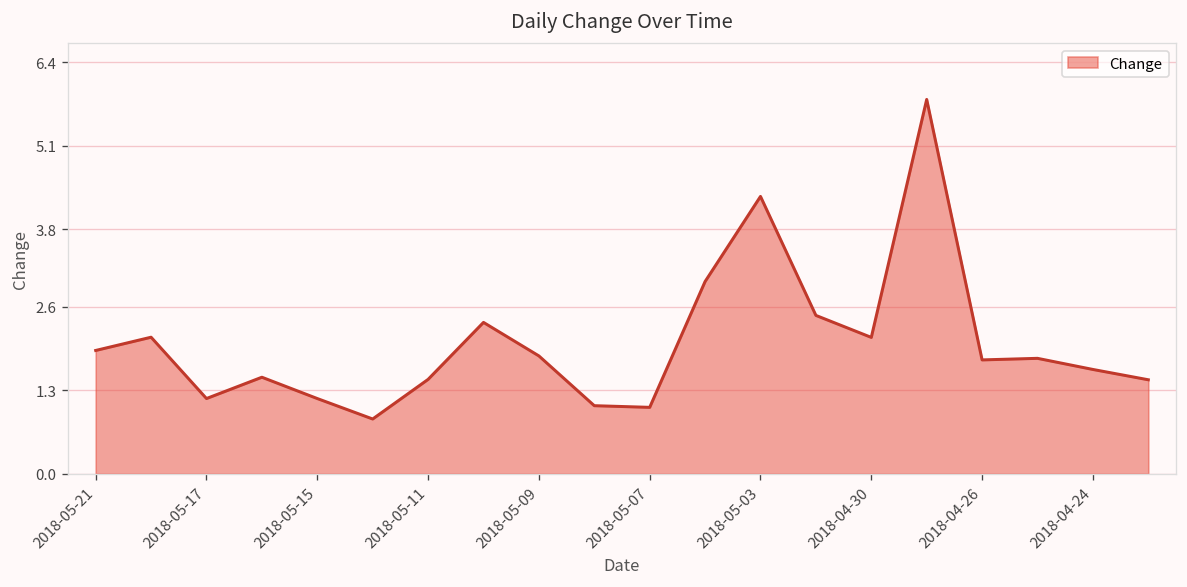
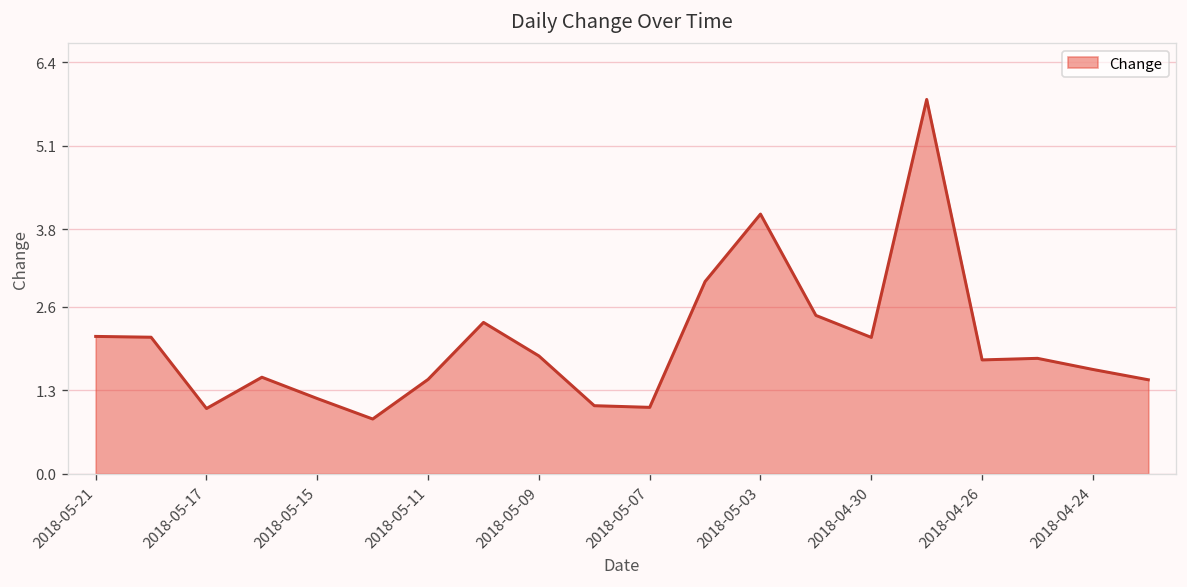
2018-05-21: 1.9 -> 2.1
2018-05-17: 1.2 -> 1.0
2018-05-03: 4.3 -> 4.0
